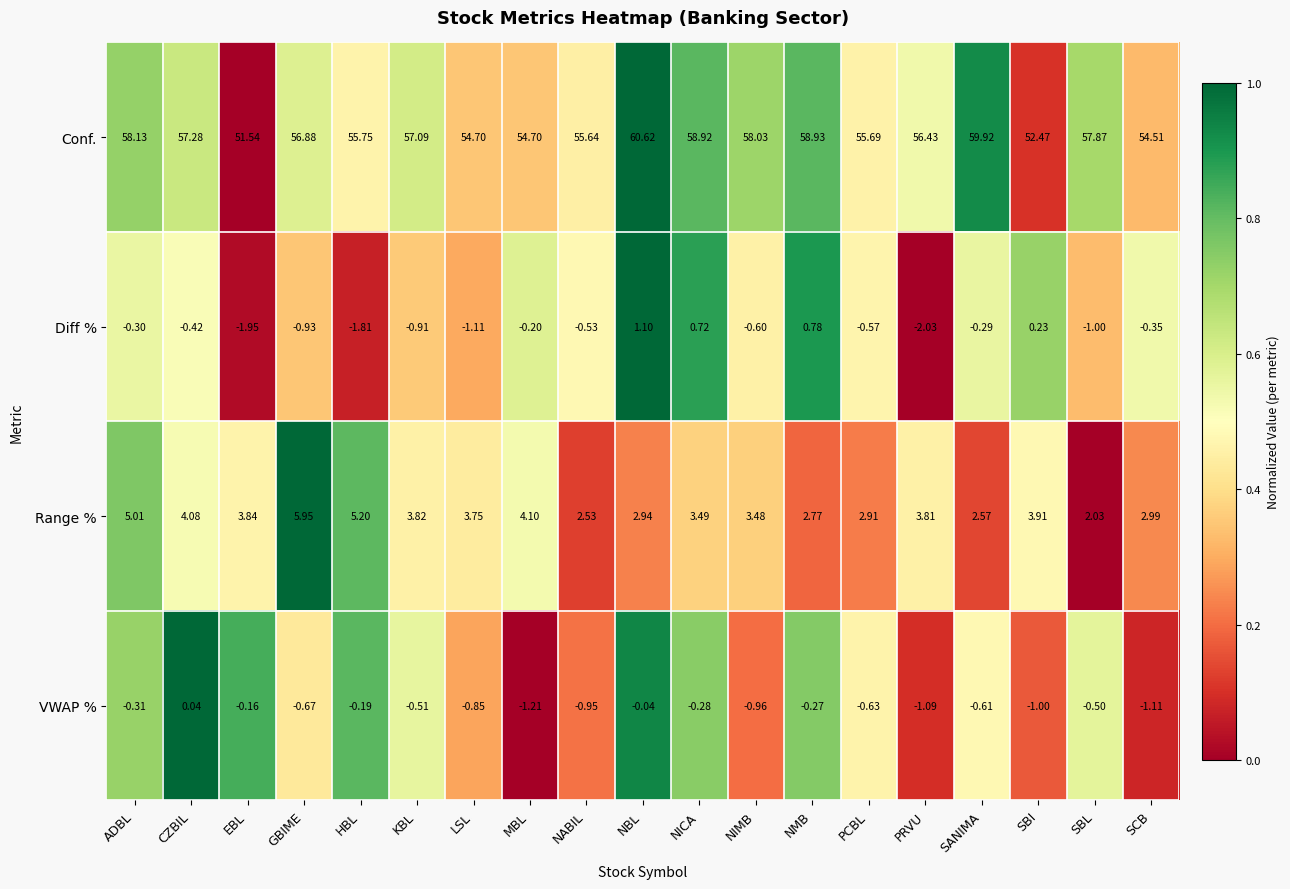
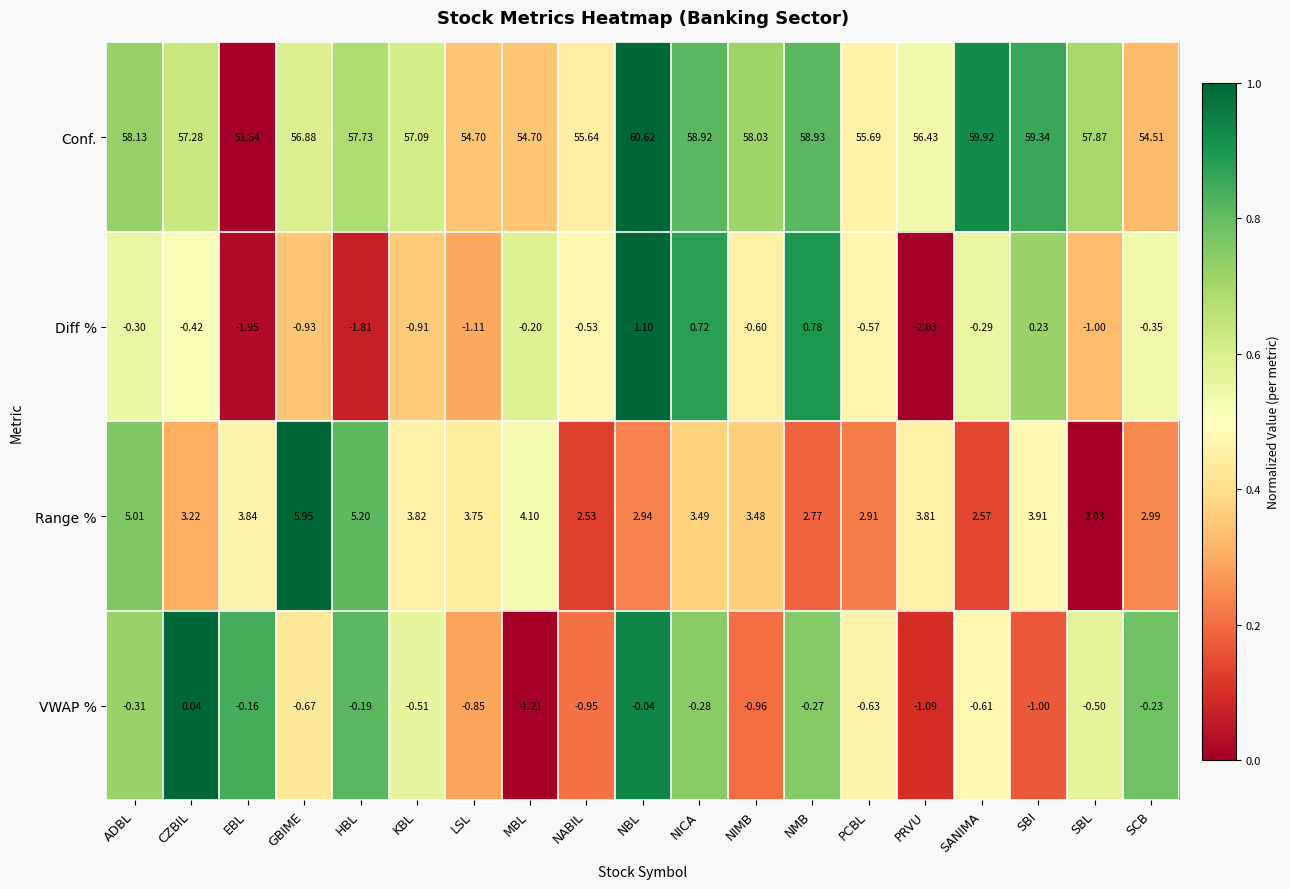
Conf., HBL: 55.75 -> 57.73
Conf., SBI: 52.47 -> 59.34
Range %, CZBIL: 4.08 -> 3.22
VWAP %, SCB: -1.11 -> -0.23
